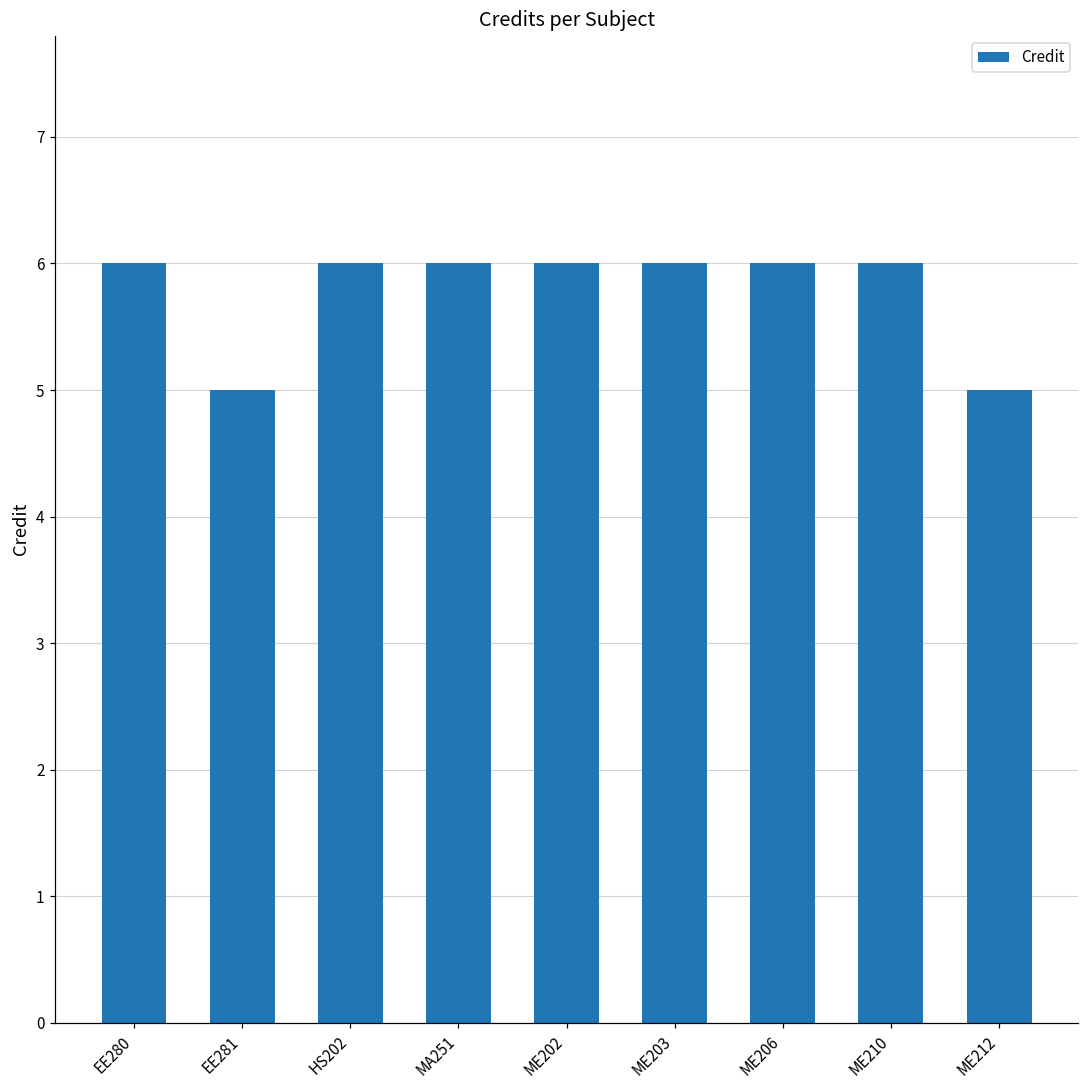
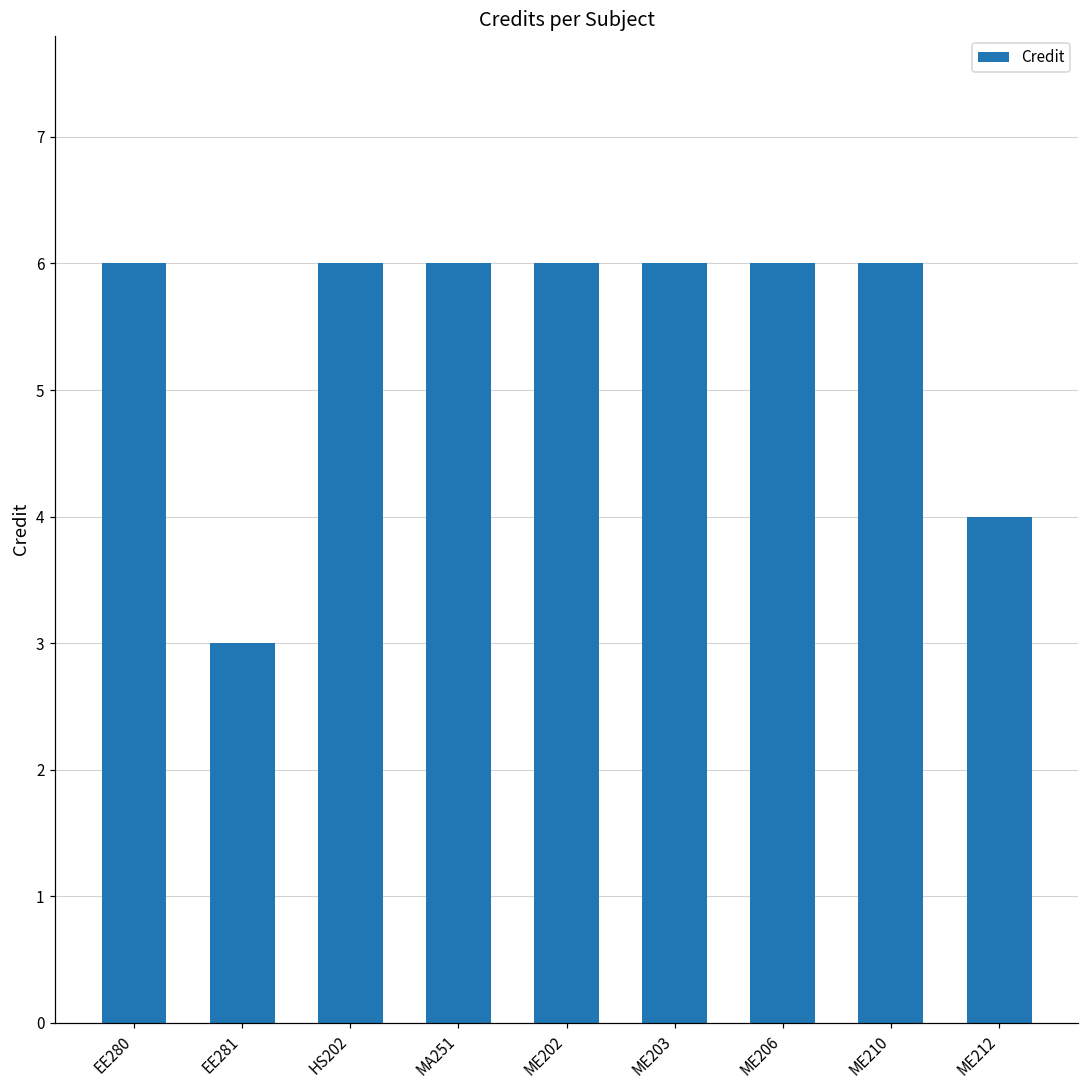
EE281: 5 -> 3
ME212: 5 -> 4
